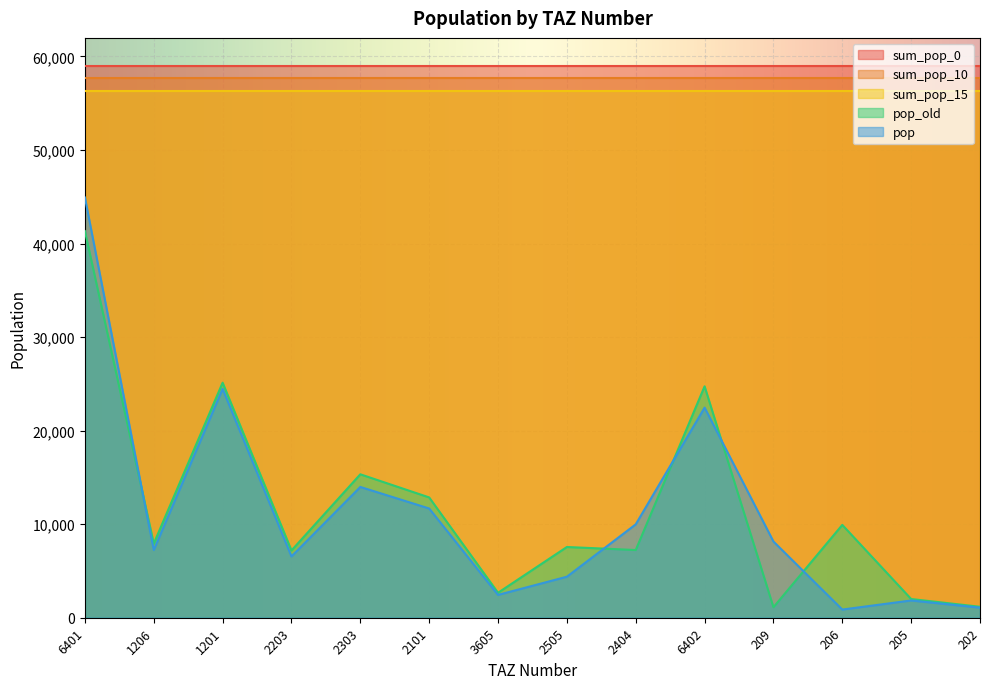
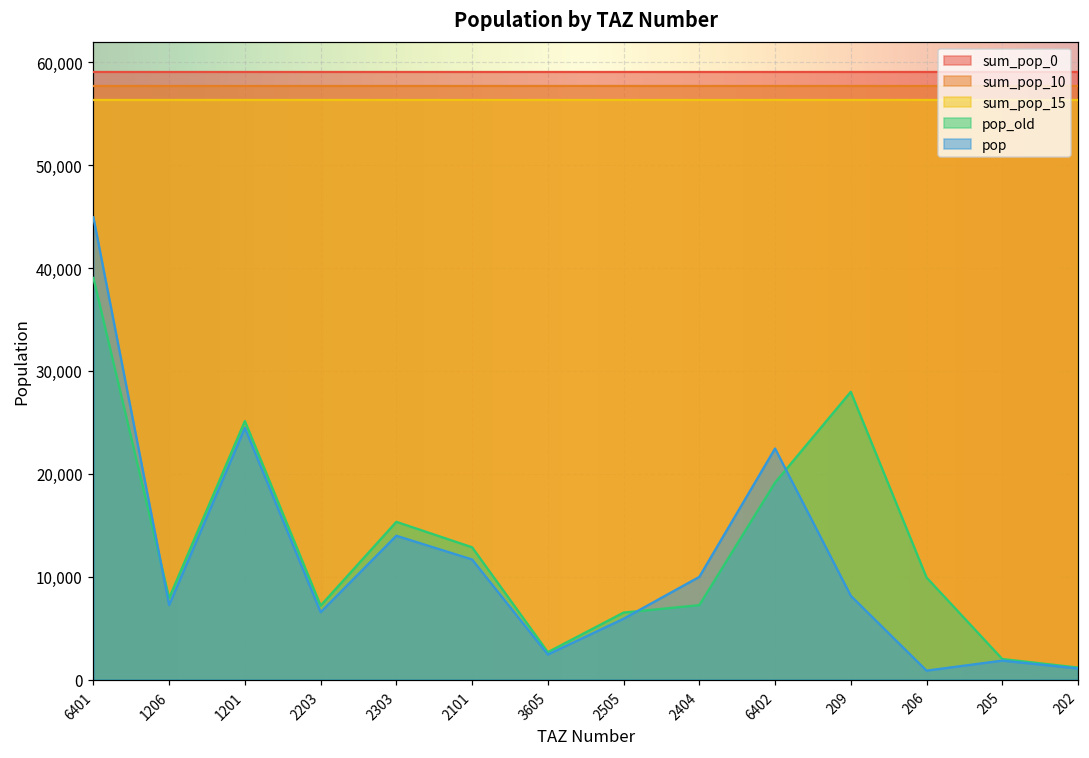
pop_old, 6401: 41,000 -> 39,000
pop_old, 2505: 8,000 -> 7,000
pop, 2505: 4,000 -> 6,000
pop_old, 6402: 25,000 -> 19,000
pop_old, 209: 1,000 -> 28,000
